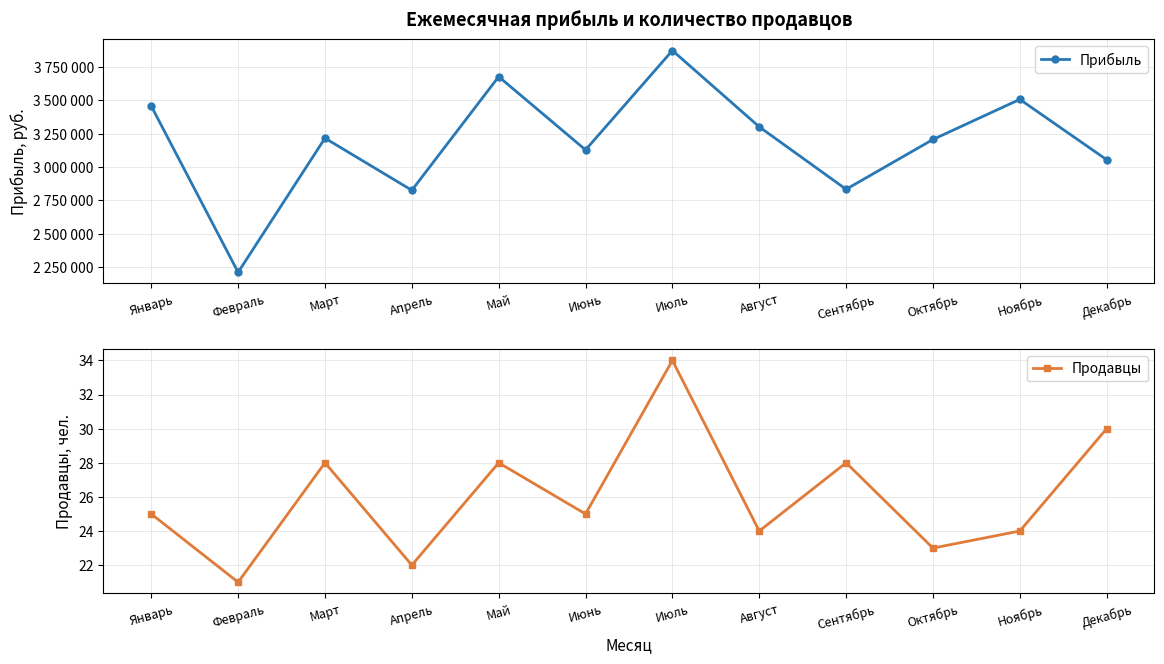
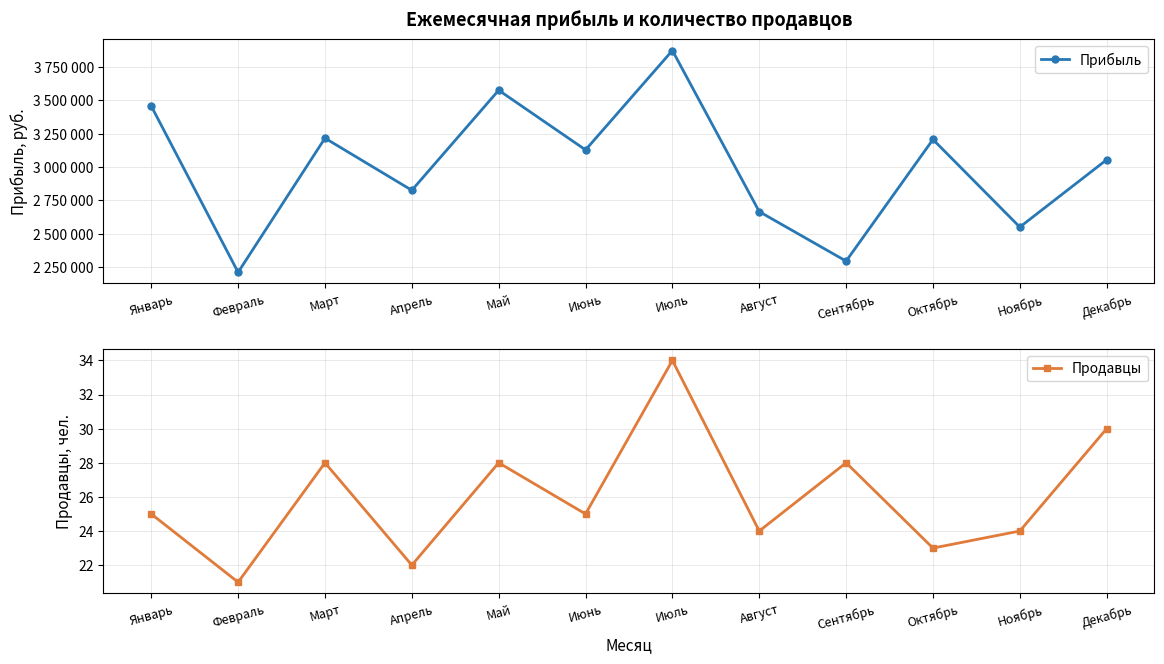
Ежемесячная прибыль и количество продавцов, Май: 3680000 -> 3580000
Ежемесячная прибыль и количество продавцов, Август: 3300000 -> 2670000
Ежемесячная прибыль и количество продавцов, Сентябрь: 2830000 -> 2290000
Ежемесячная прибыль и количество продавцов, Ноябрь: 3510000 -> 2550000
